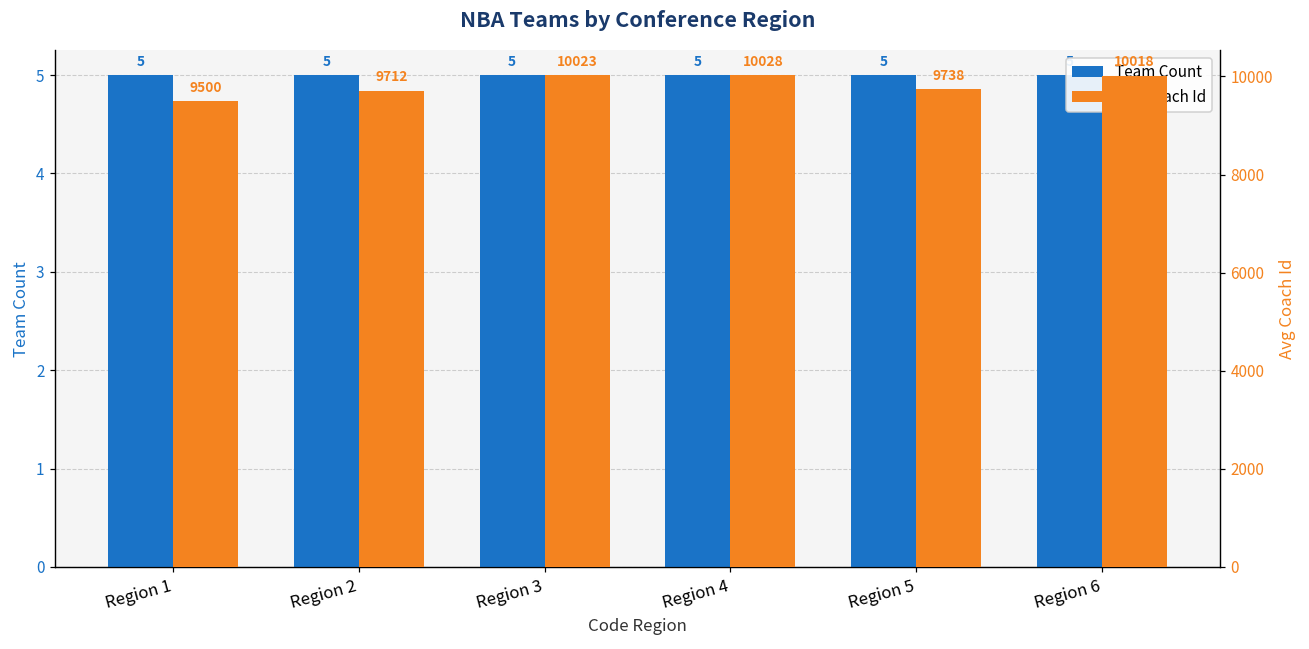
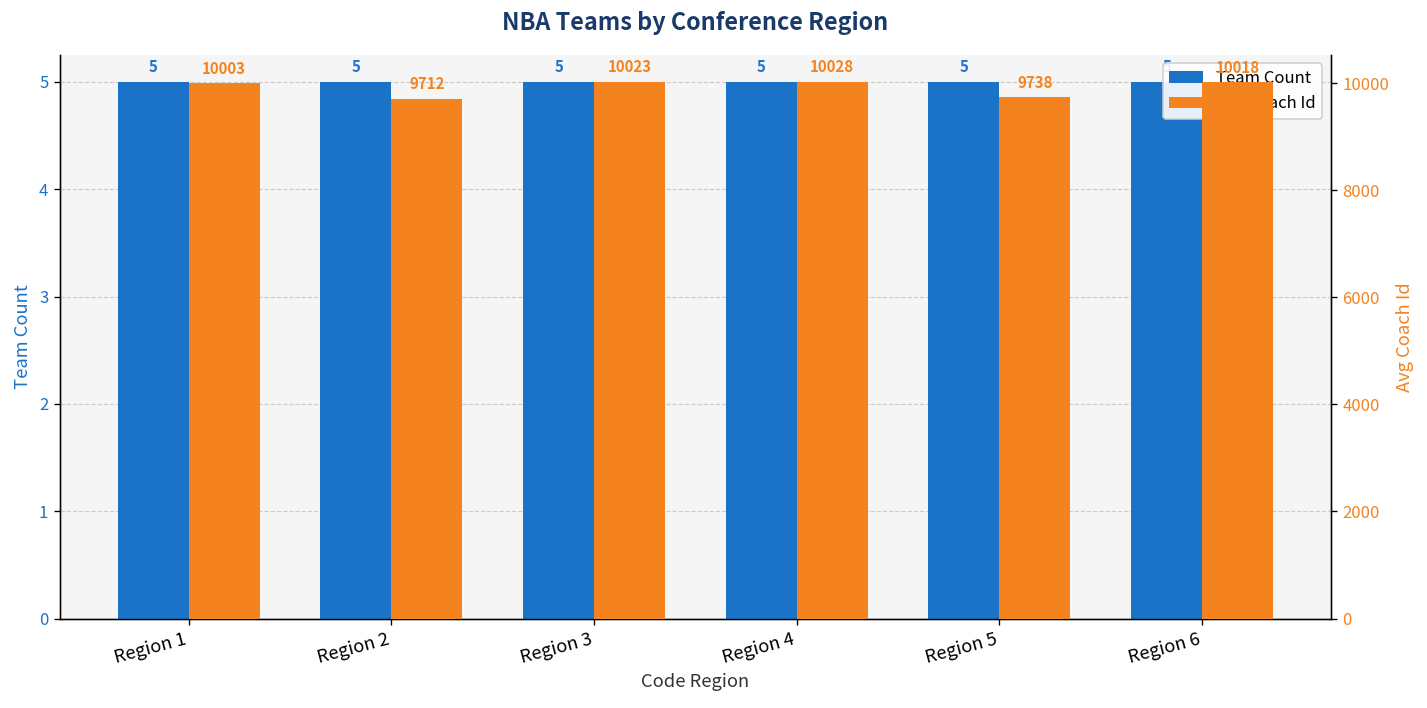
Avg Coach Id, Region 1: 9500 -> 10003
